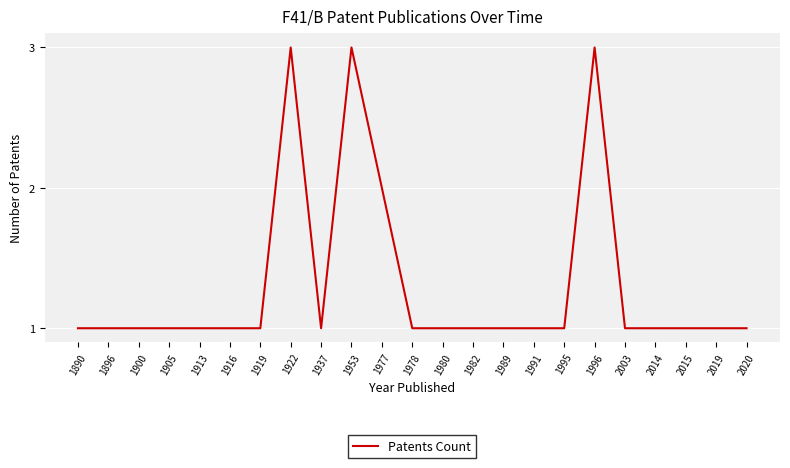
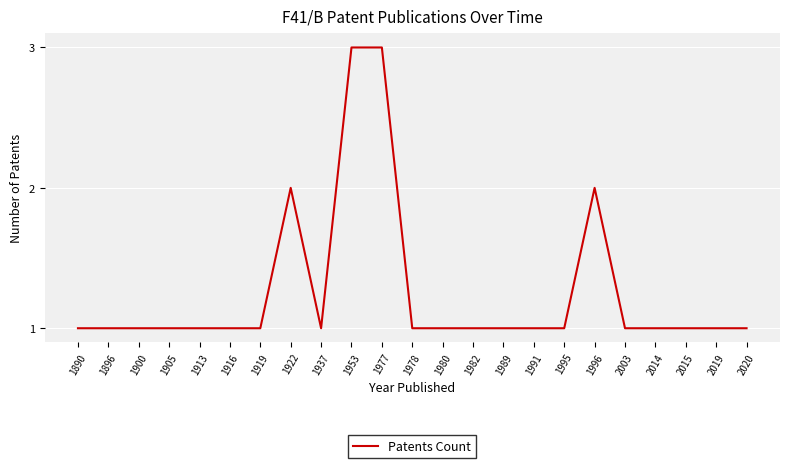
1922: 3 -> 2
1977: 2 -> 3
1996: 3 -> 2
